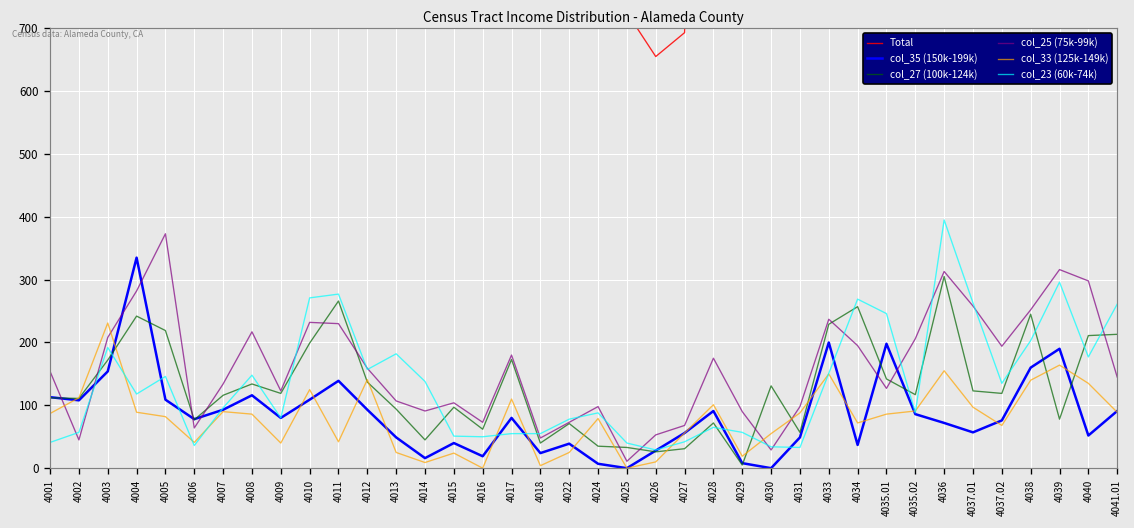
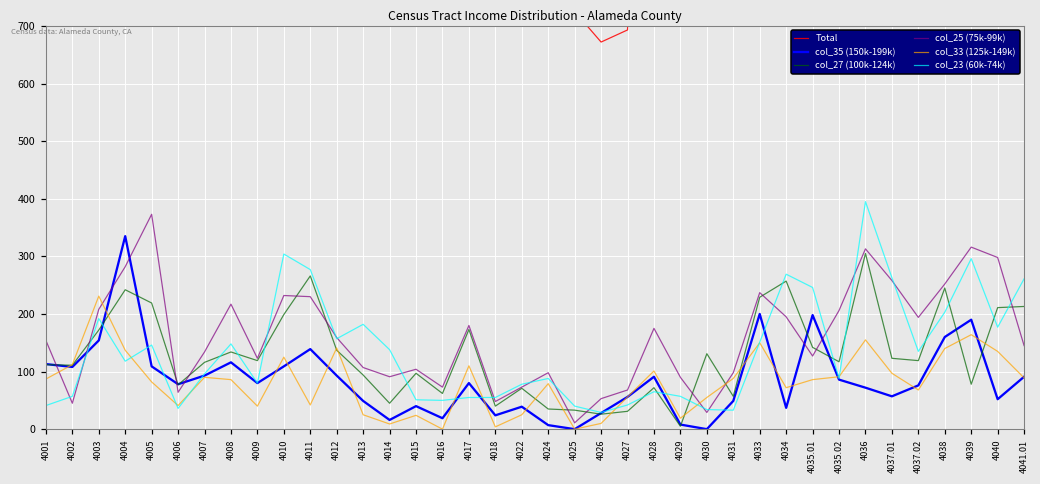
col_33 (125k-149k), 4004: 90 -> 140
col_23 (60k-74k), 4010: 270 -> 300
Total, 4026: 660 -> 670
